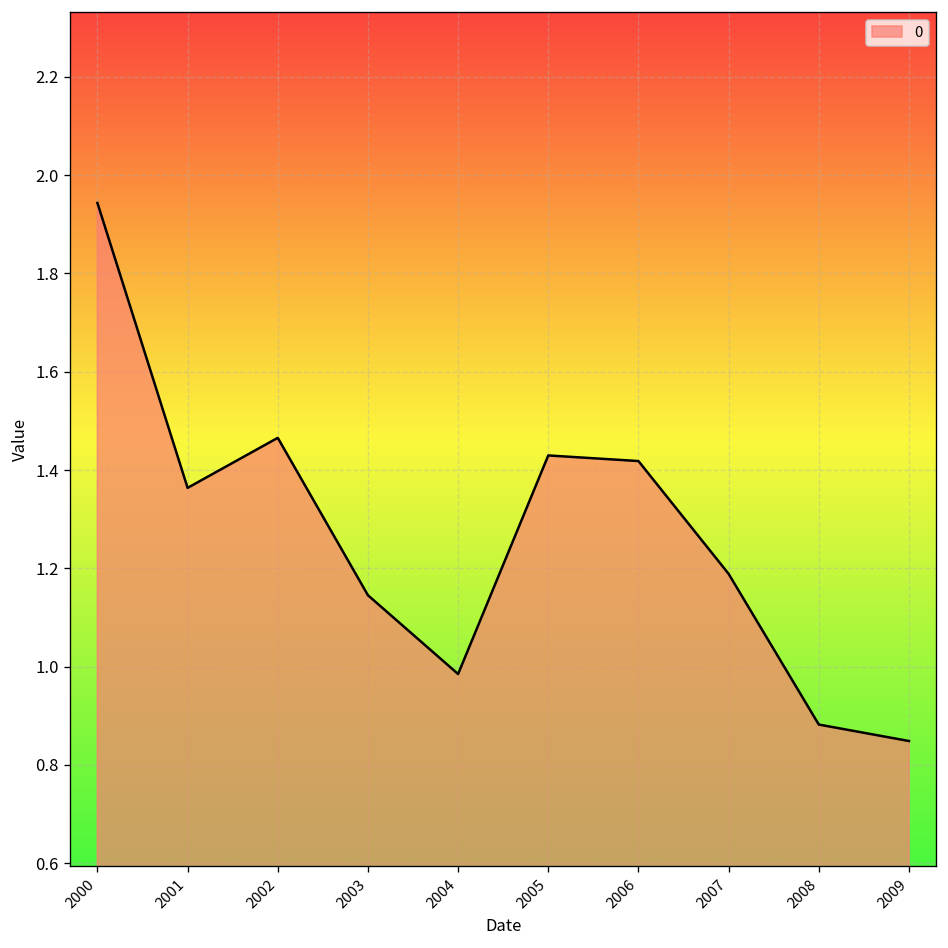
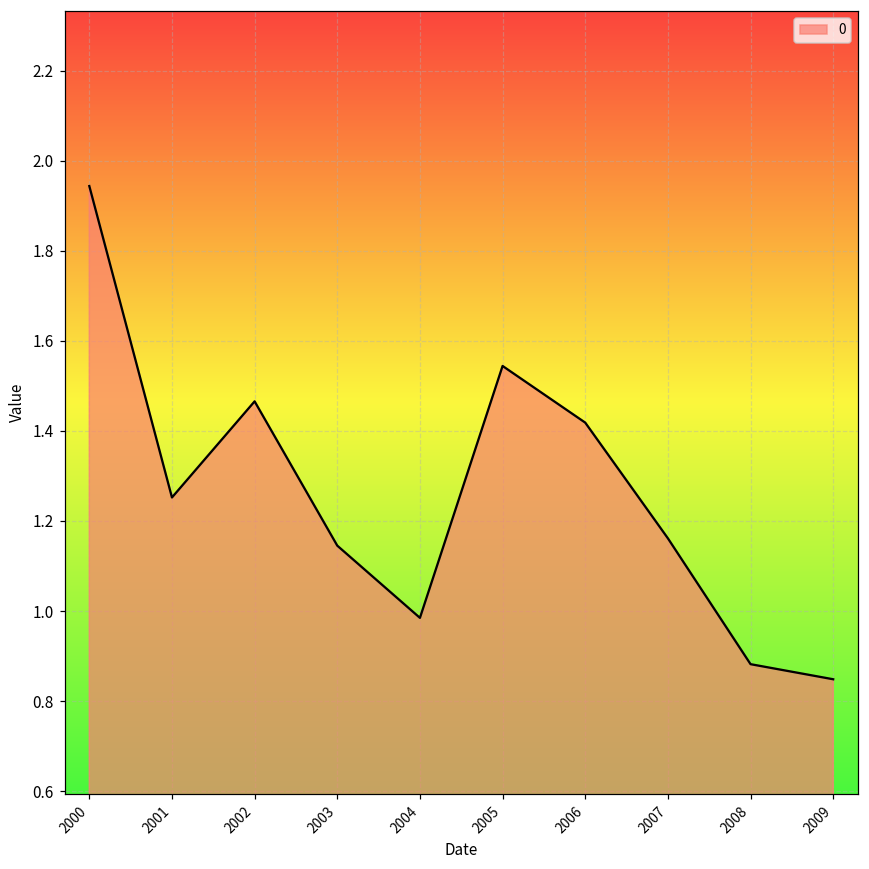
2001: 1.36 -> 1.25
2005: 1.43 -> 1.54
2007: 1.19 -> 1.16
